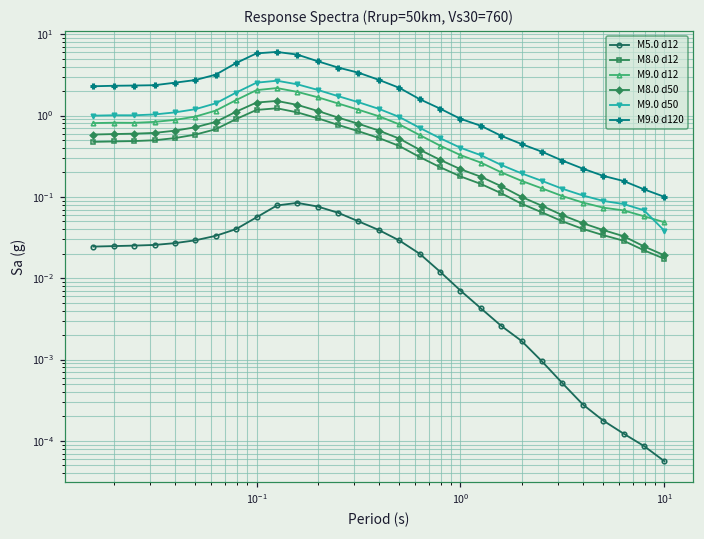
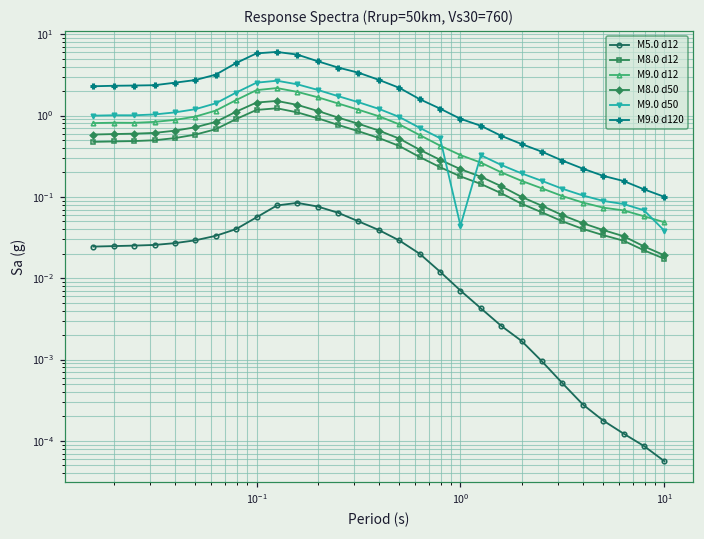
M9.0 d50, 10^0: 0.4 -> 0.04
